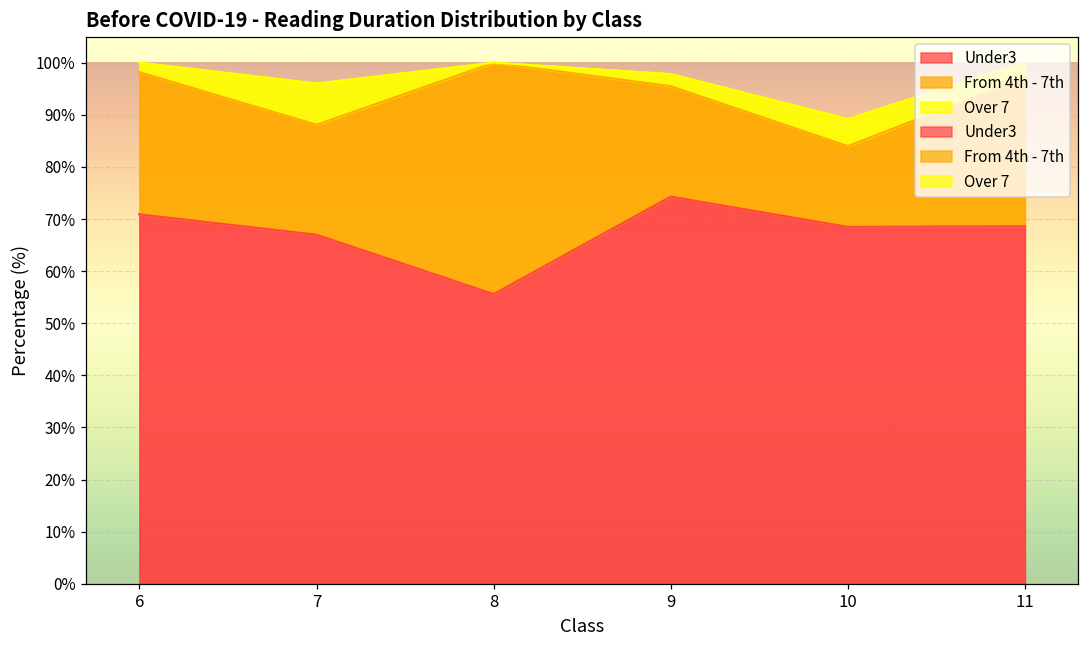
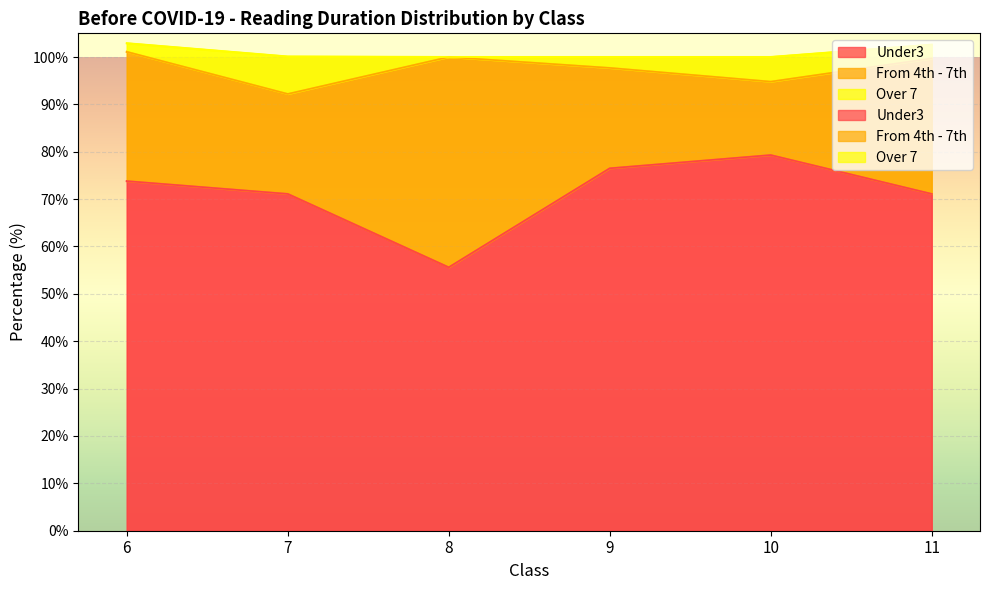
Under3, 6: 71% -> 74%
Under3, 7: 67% -> 71%
Under3, 9: 74% -> 77%
Under3, 10: 69% -> 79%
Under3, 11: 69% -> 71%
